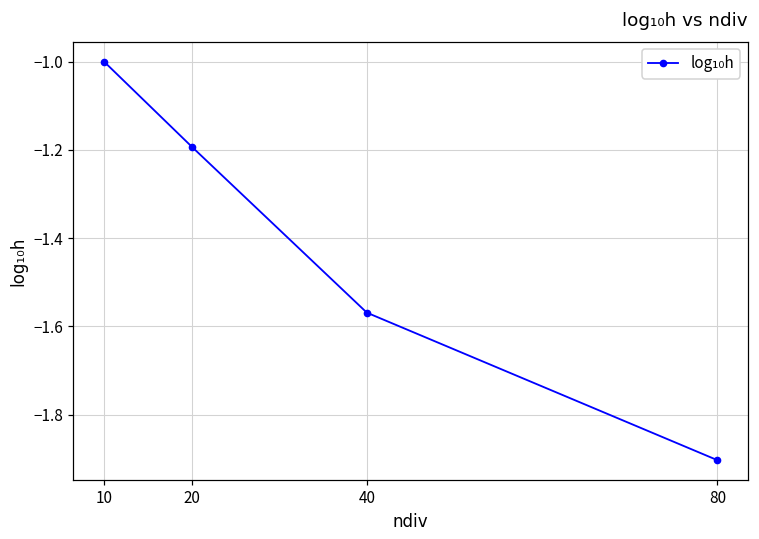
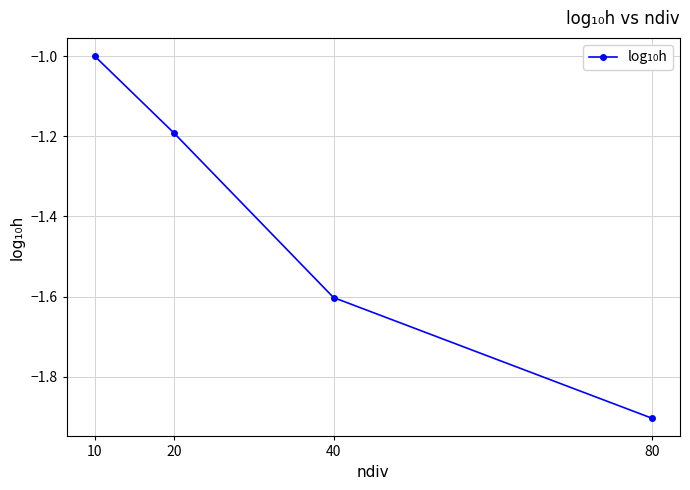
40: -1.57 -> -1.60
